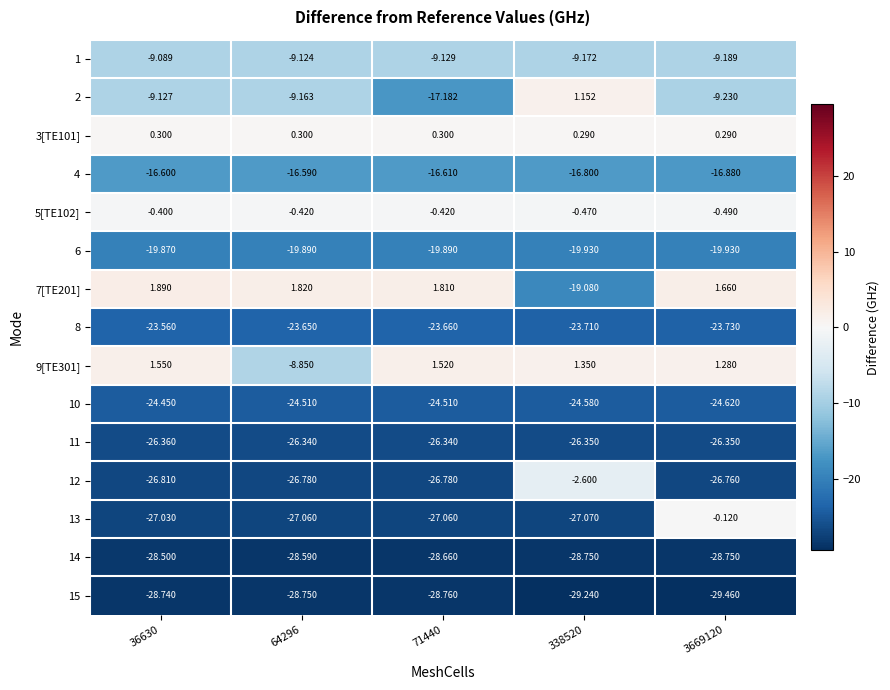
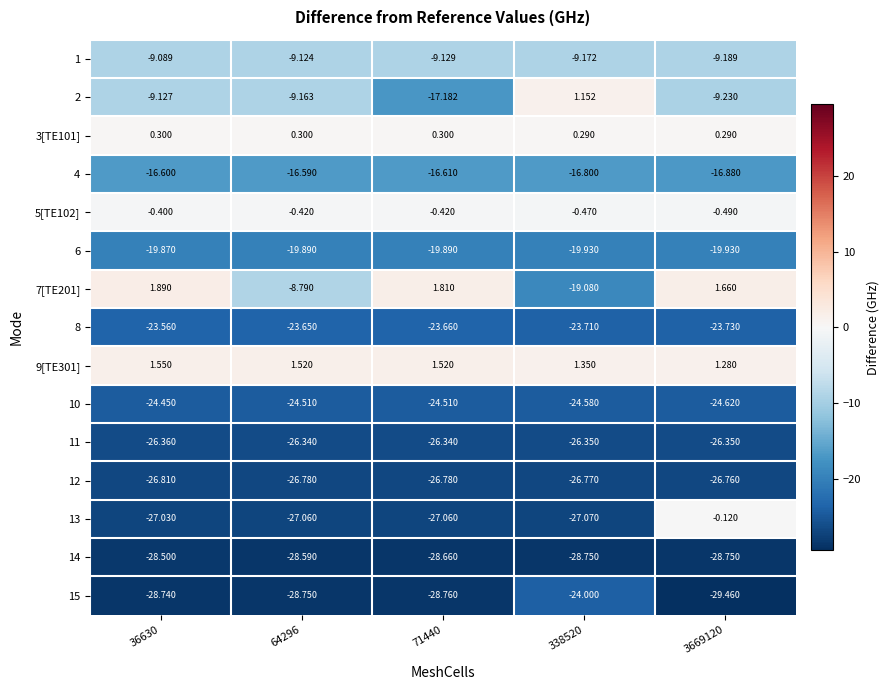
7[TE201], 64296: 1.820 -> -8.790
9[TE301], 64296: -8.850 -> 1.520
12, 338520: -2.600 -> -26.770
15, 338520: -29.240 -> -24.000
